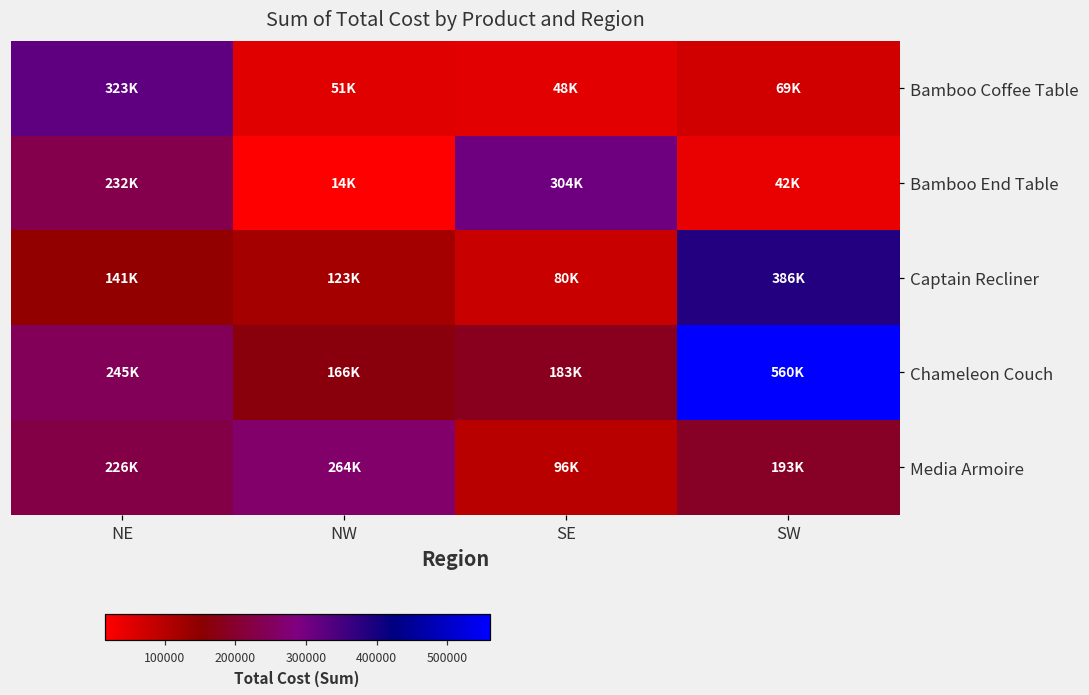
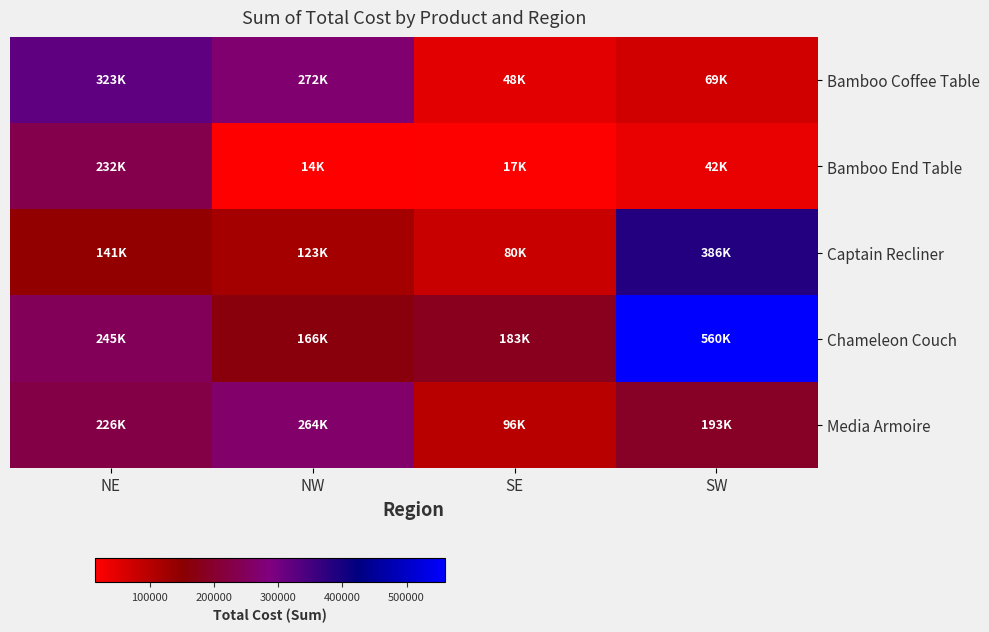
Bamboo Coffee Table, NW: 51K -> 272K
Bamboo End Table, SE: 304K -> 17K
